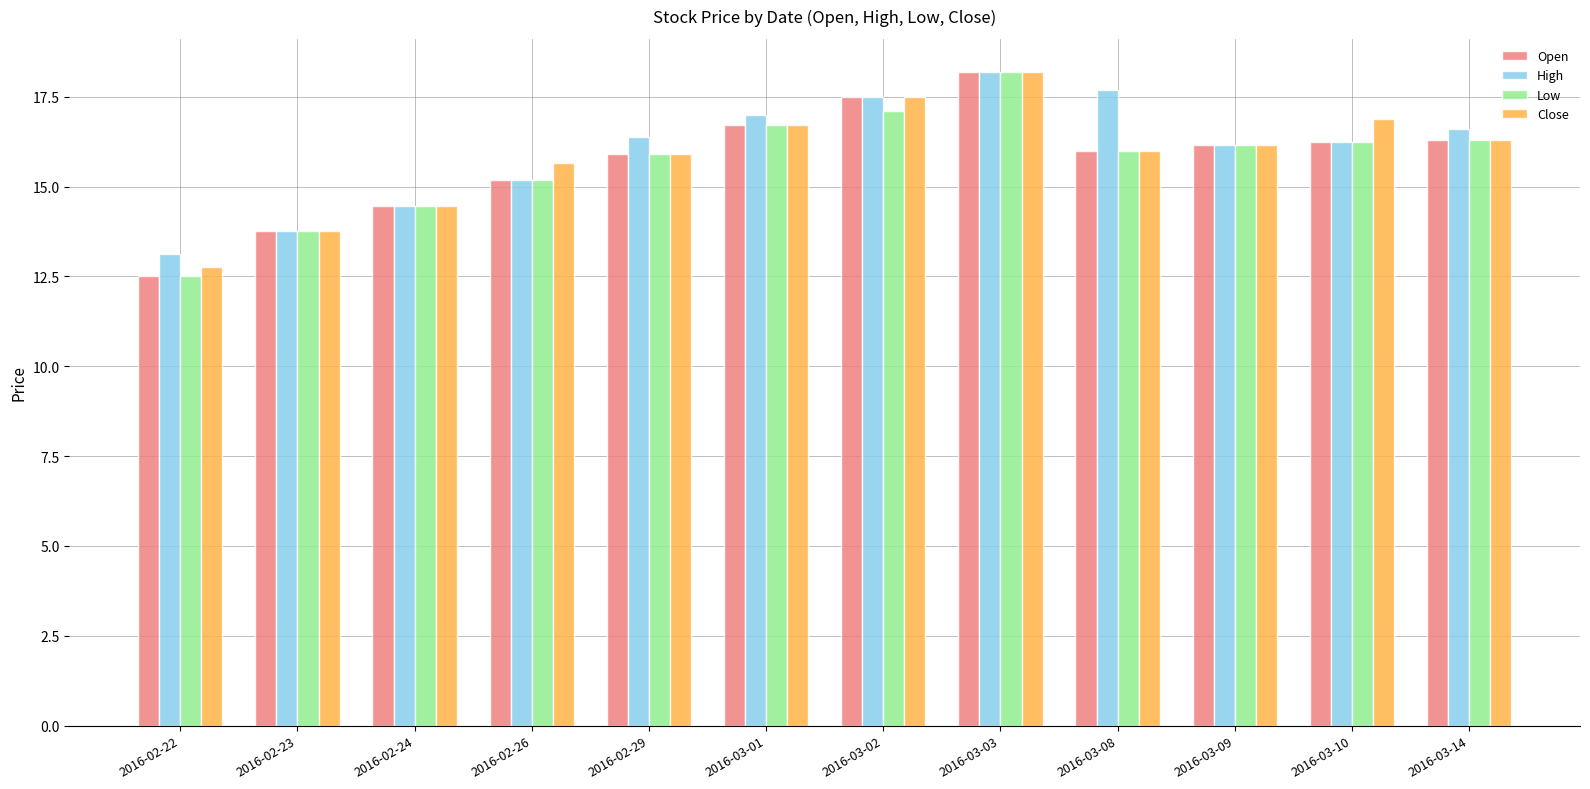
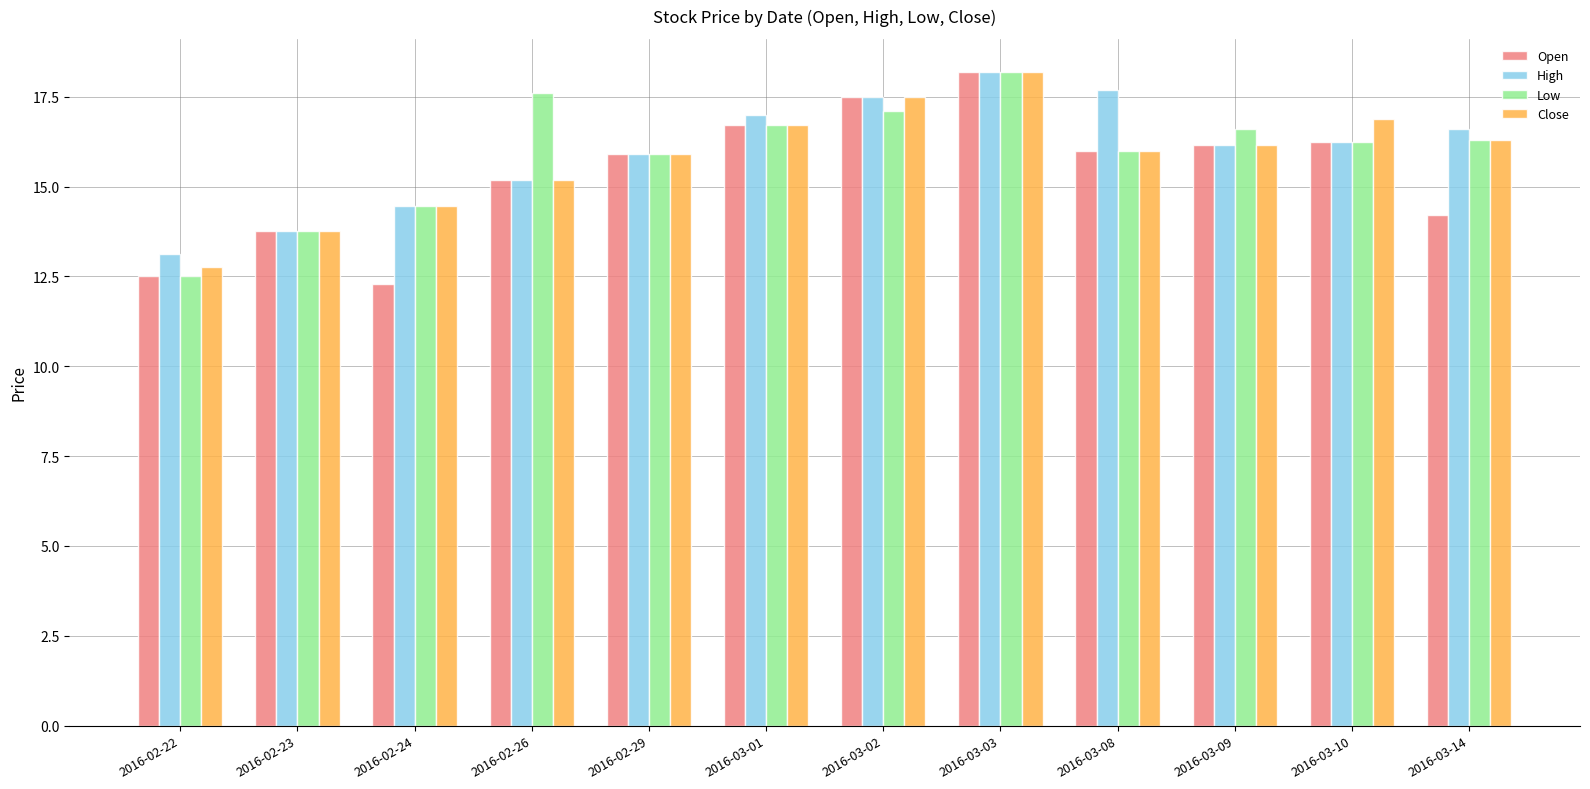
Open, 2016-02-24: 14.5 -> 12.3
Low, 2016-02-26: 15.2 -> 17.6
Close, 2016-02-26: 15.7 -> 15.2
High, 2016-02-29: 16.4 -> 15.9
Low, 2016-03-09: 16.2 -> 16.6
Open, 2016-03-14: 16.3 -> 14.2
